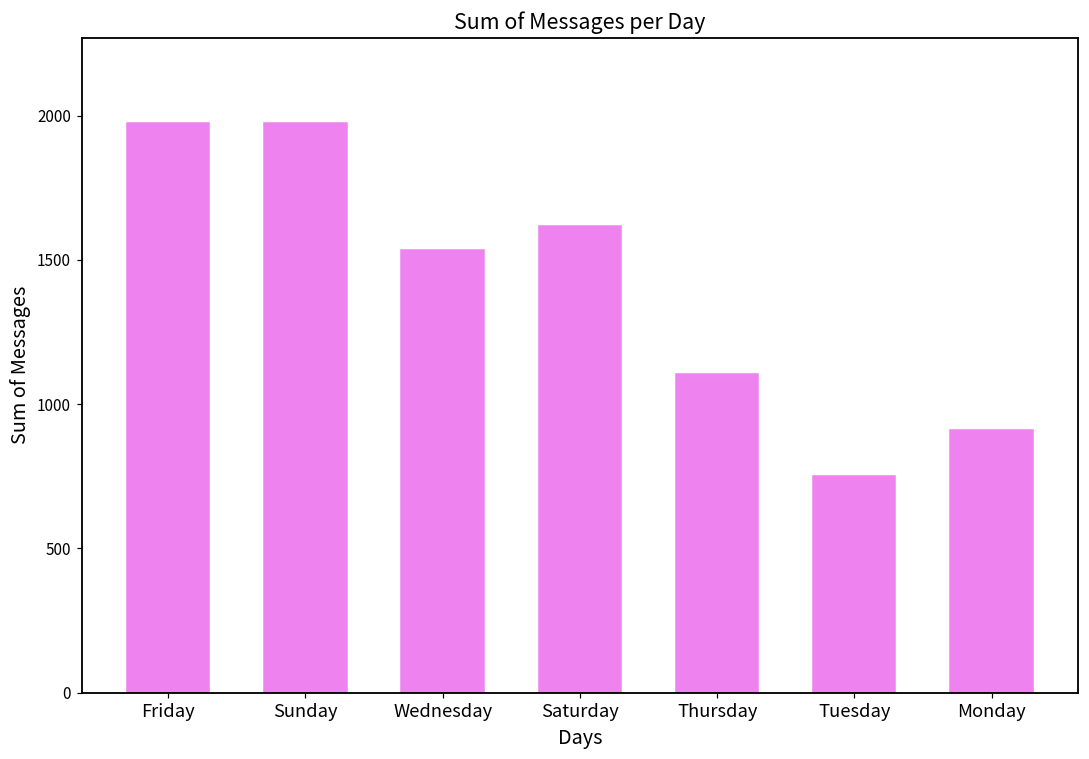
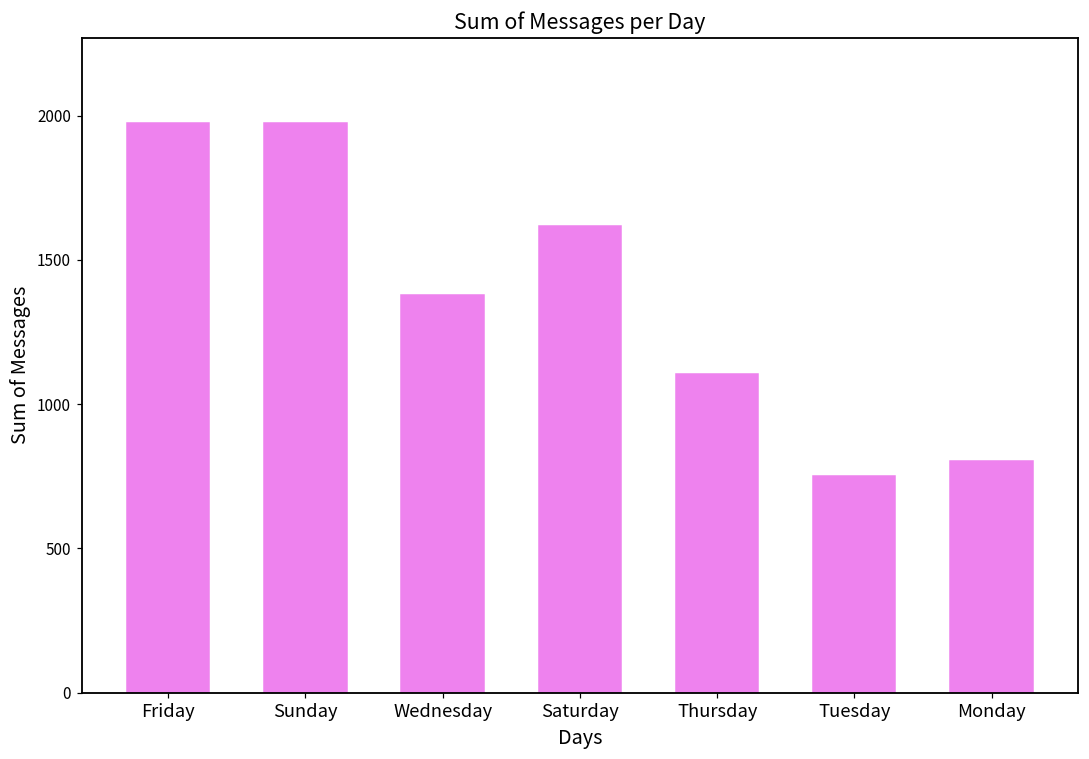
Wednesday: 1530 -> 1380
Monday: 910 -> 800
